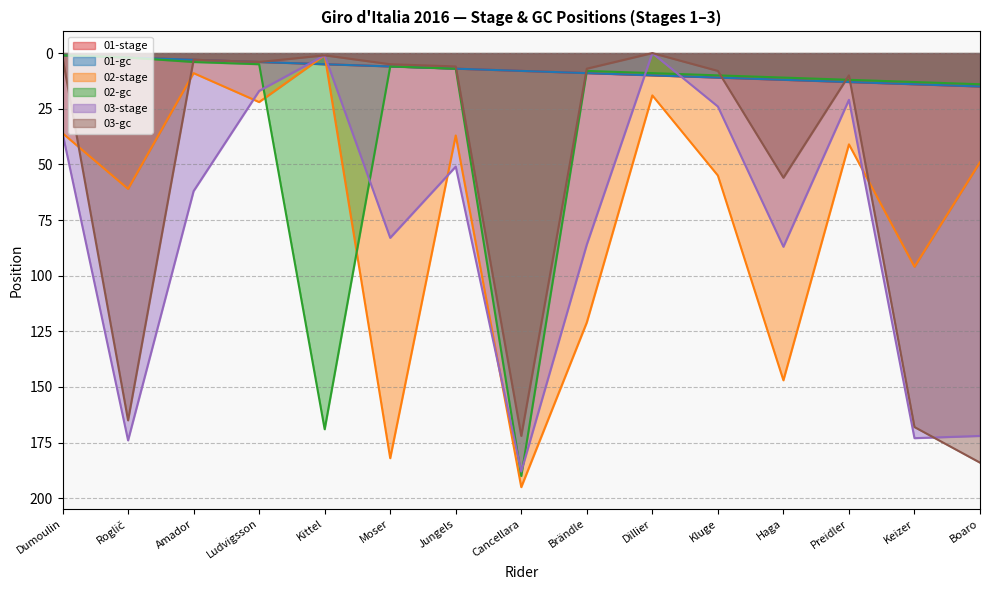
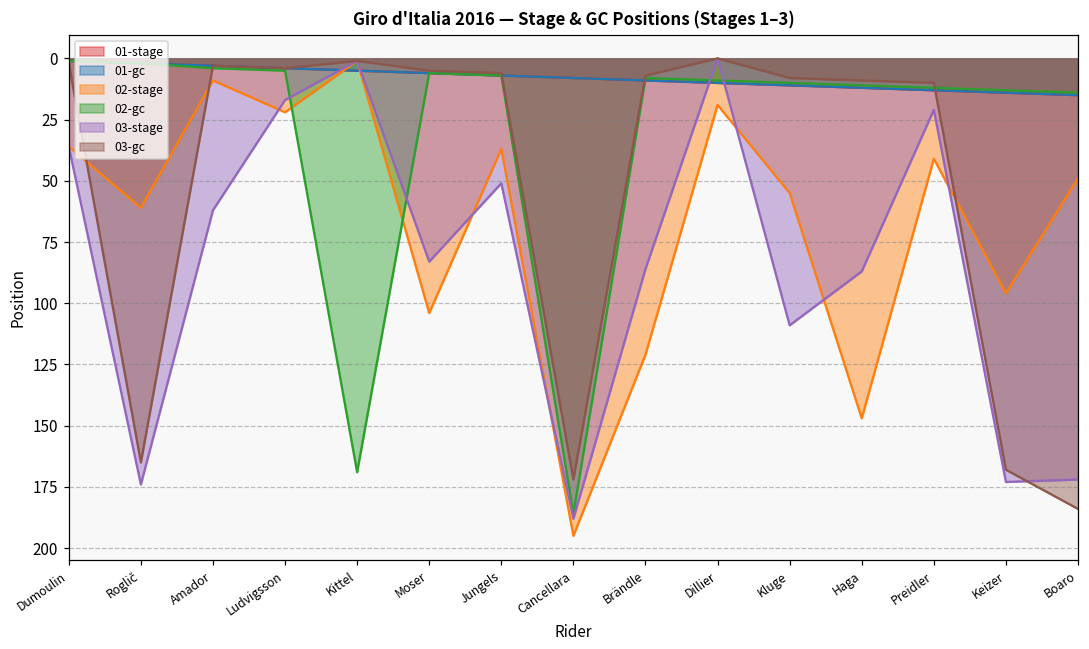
02-stage, Moser: 182 -> 104
02-gc, Cancellara: 190 -> 186
03-stage, Kluge: 24 -> 109
03-gc, Haga: 56 -> 9
